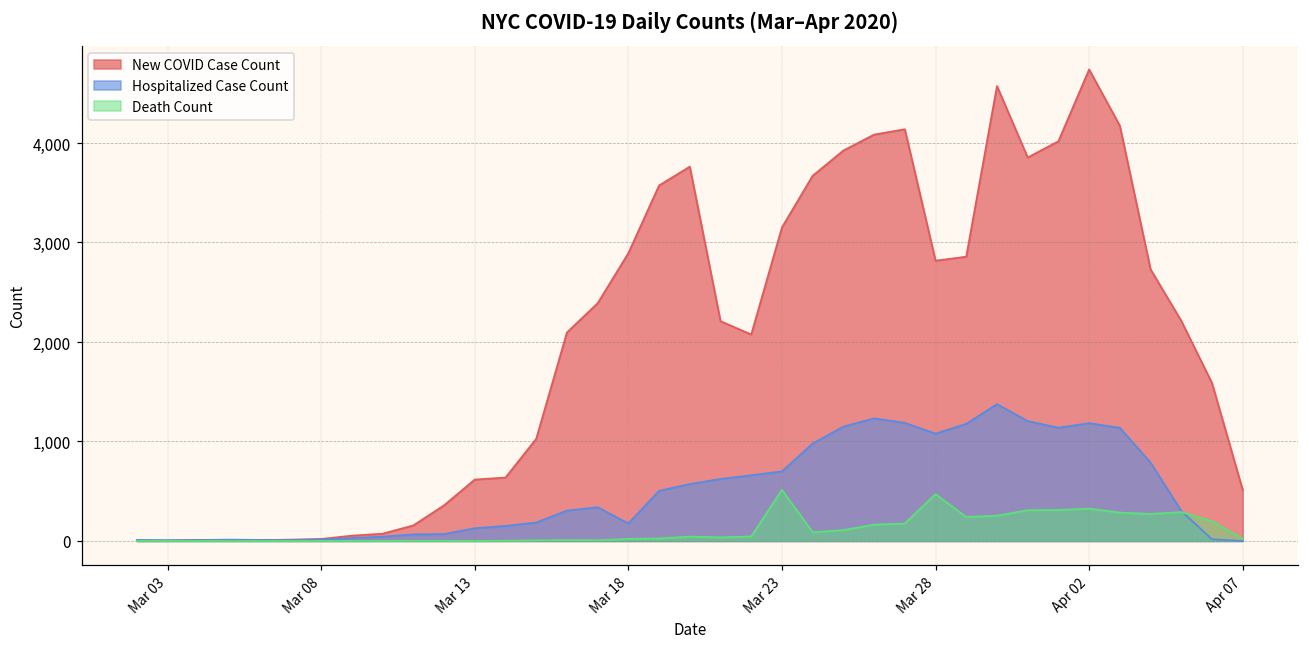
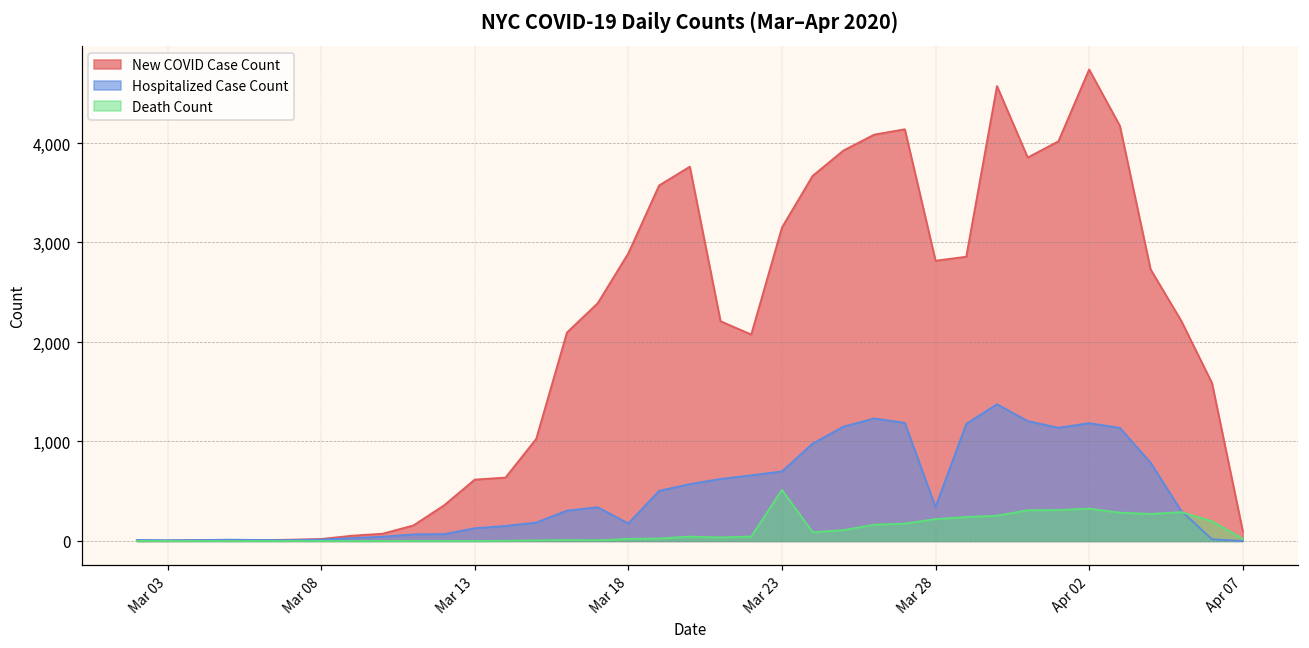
Hospitalized Case Count, Mar 28: 1,100 -> 300
Death Count, Mar 28: 500 -> 200
New COVID Case Count, Apr 07: 500 -> 100
